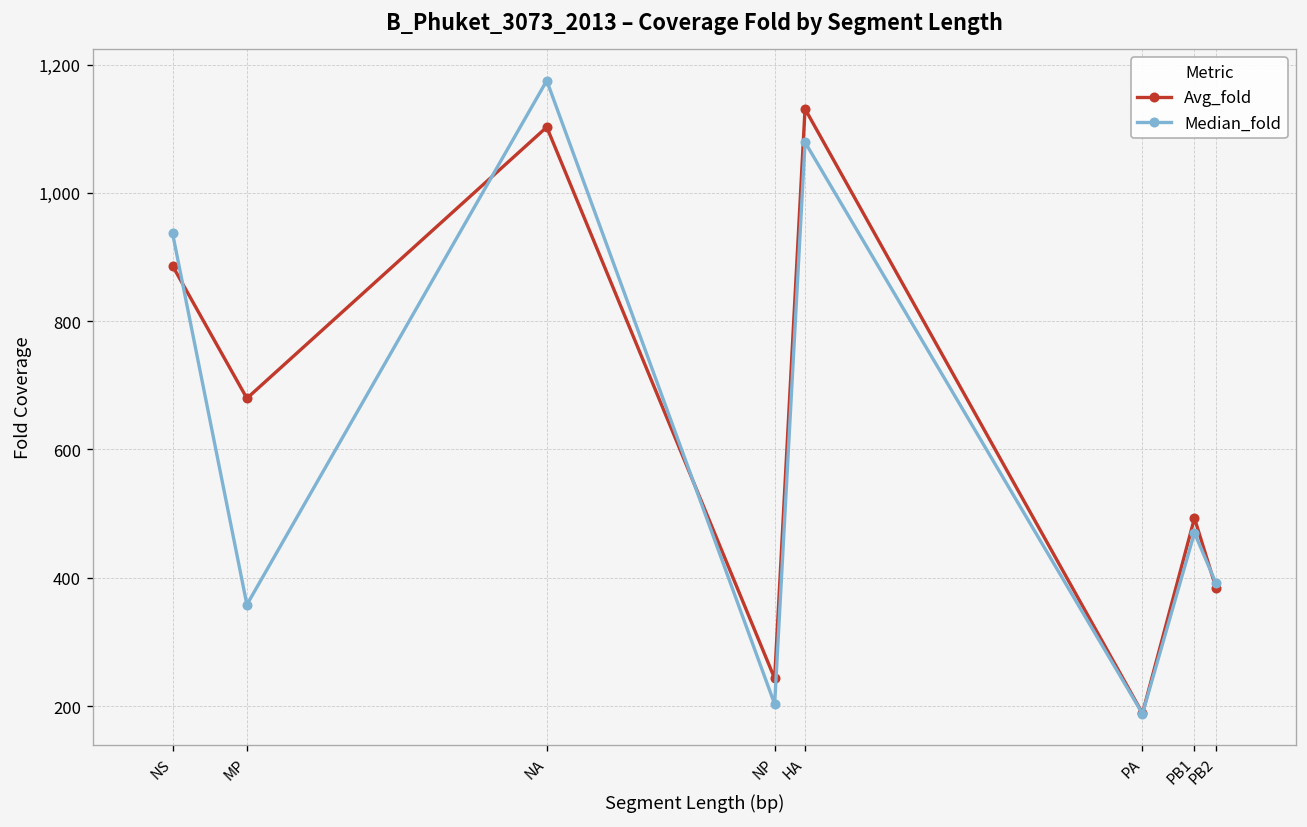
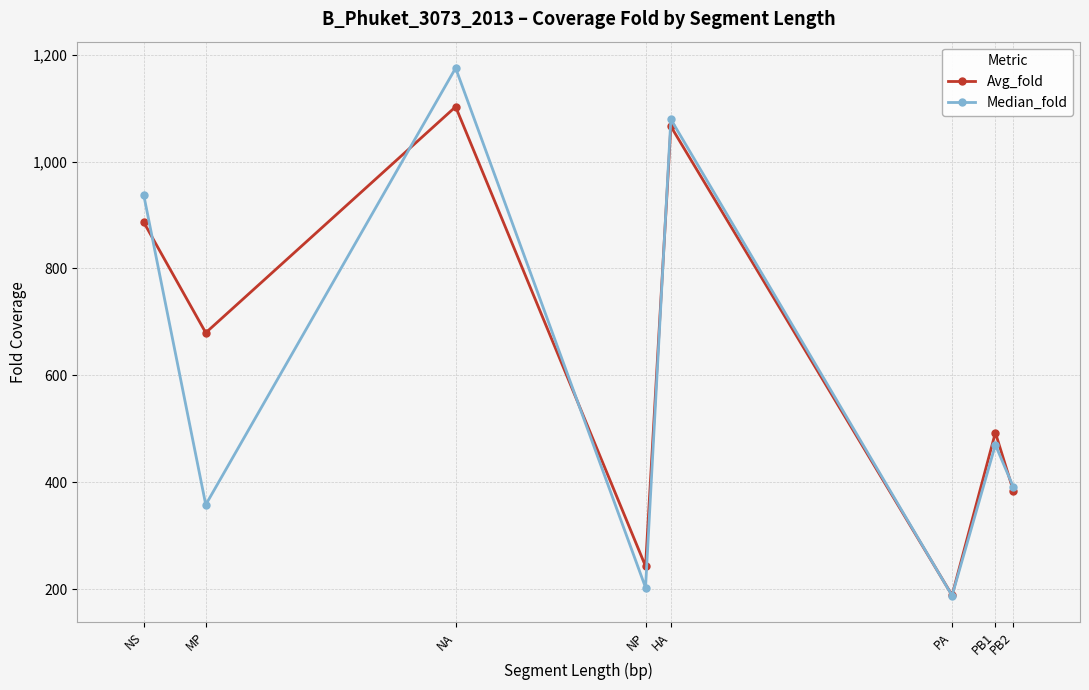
Avg_fold, HA: 1,130 -> 1,070
